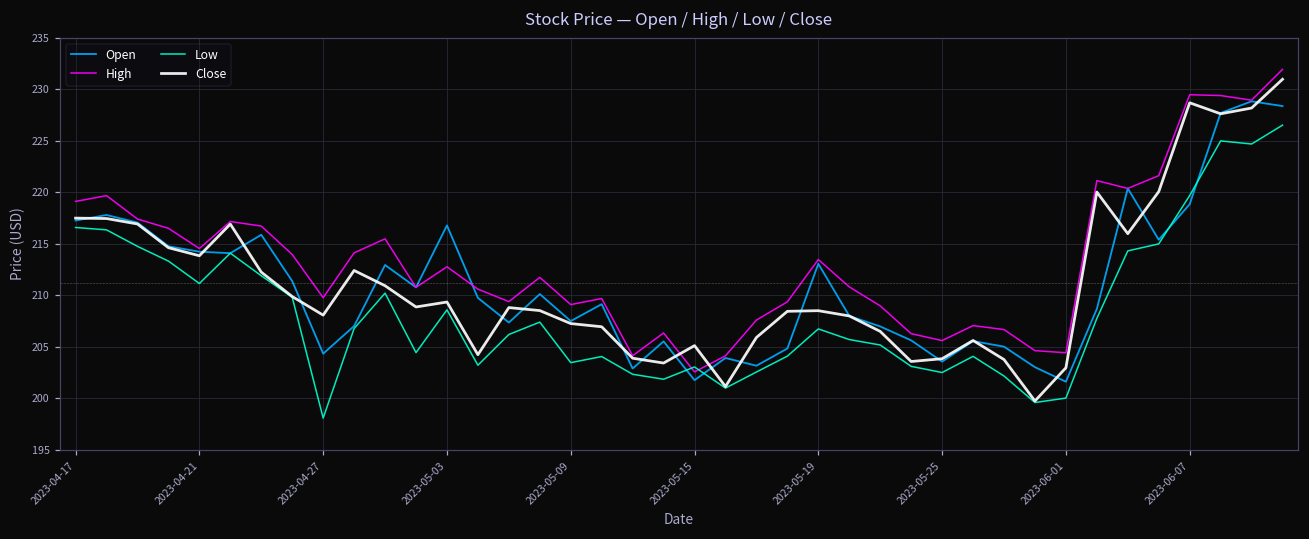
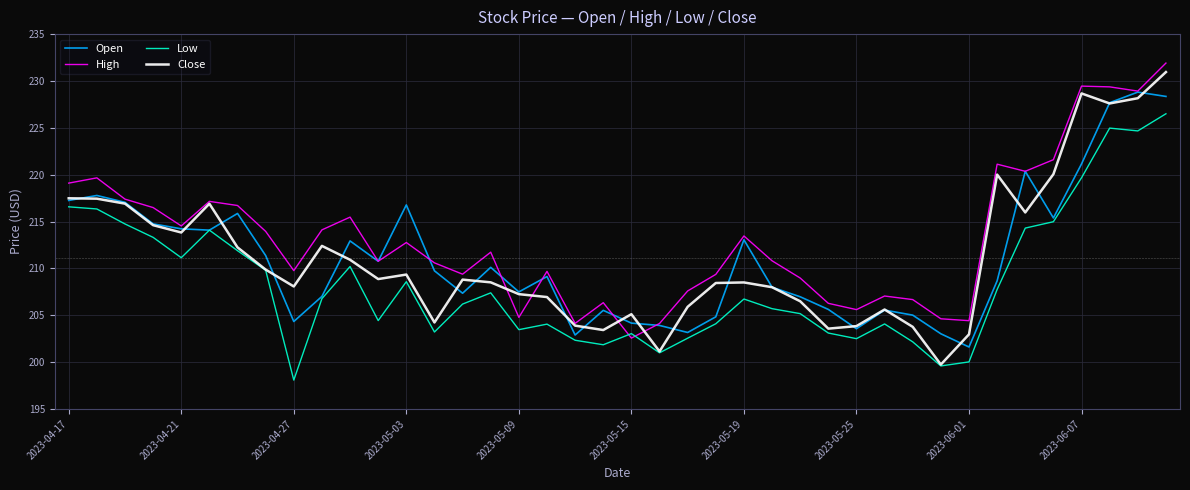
High, 2023-05-09: 209 -> 205
Open, 2023-05-15: 202 -> 204
Open, 2023-06-07: 219 -> 221
